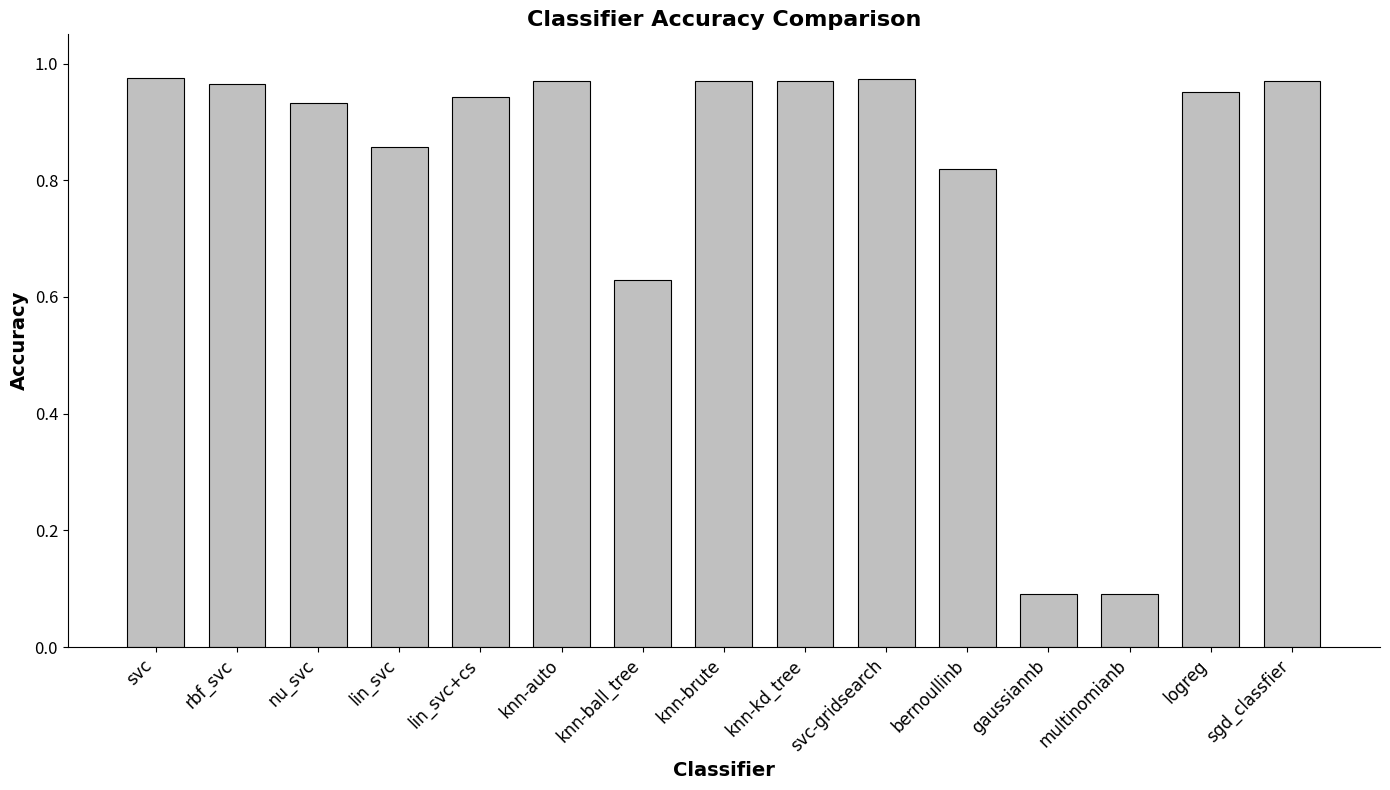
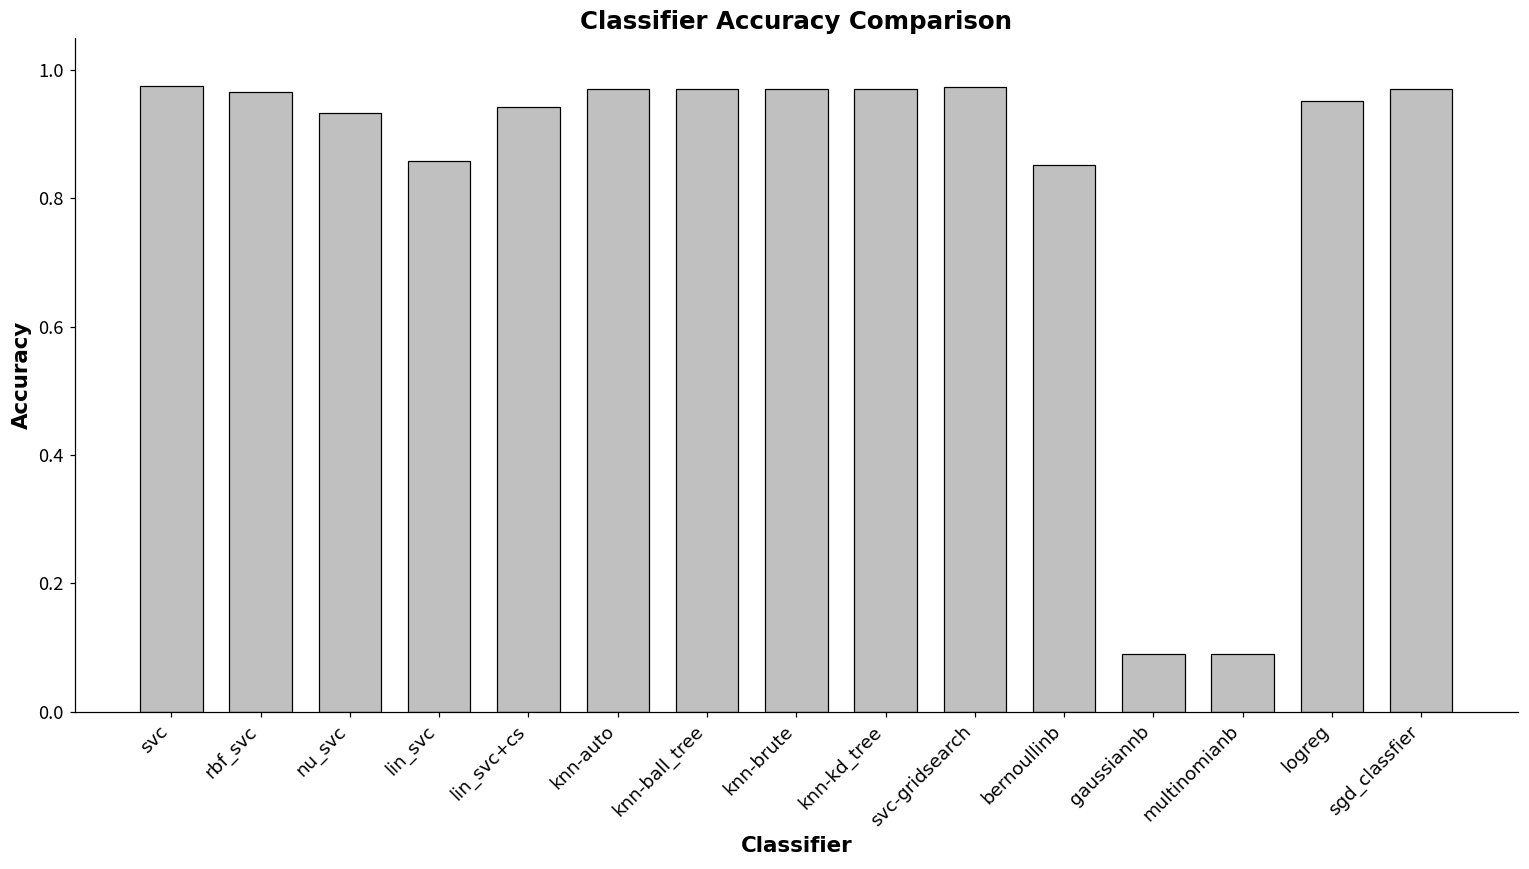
knn-ball_tree: 0.63 -> 0.97
bernoullinb: 0.82 -> 0.85
